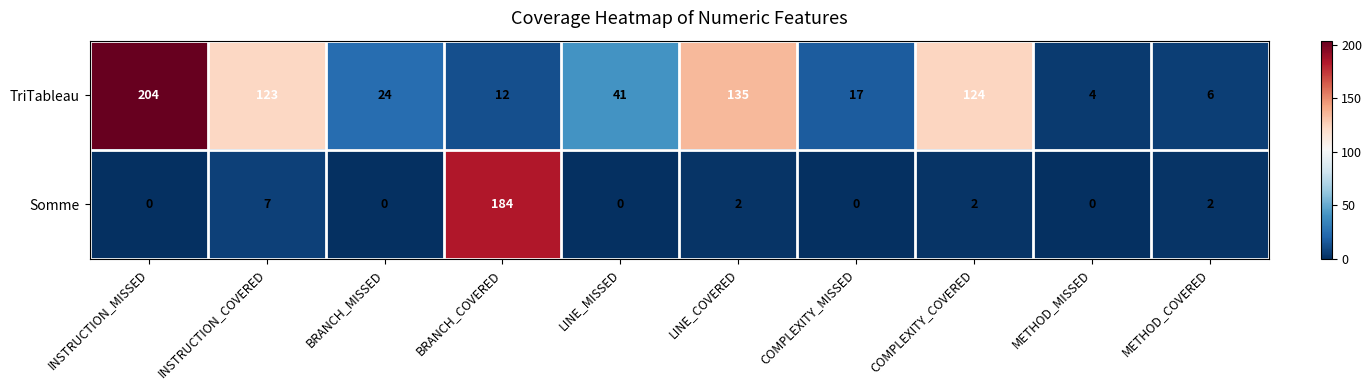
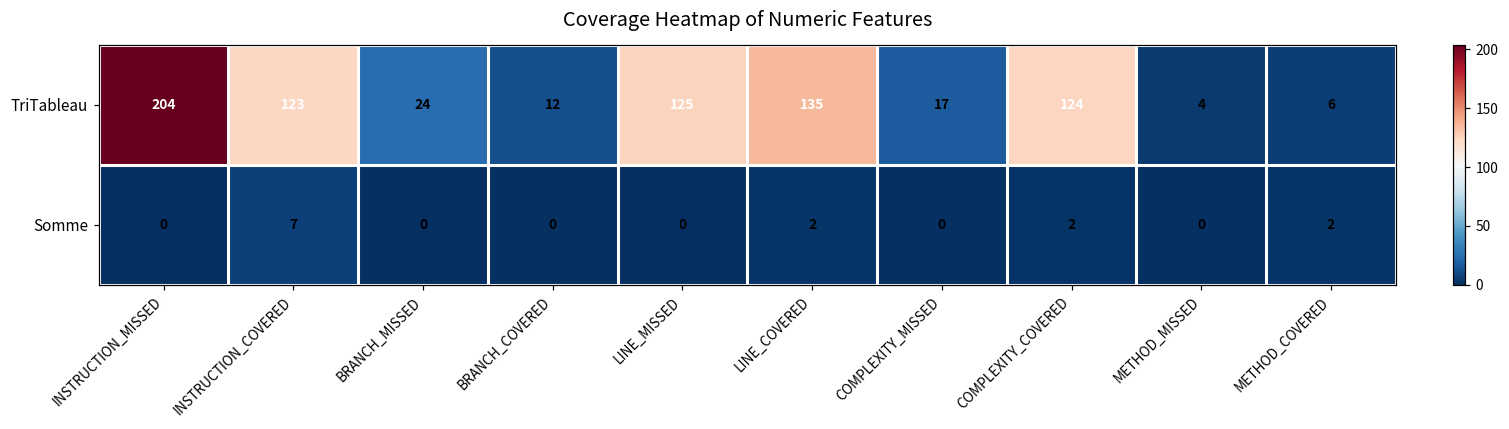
TriTableau, LINE_MISSED: 41 -> 125
Somme, BRANCH_COVERED: 184 -> 0
